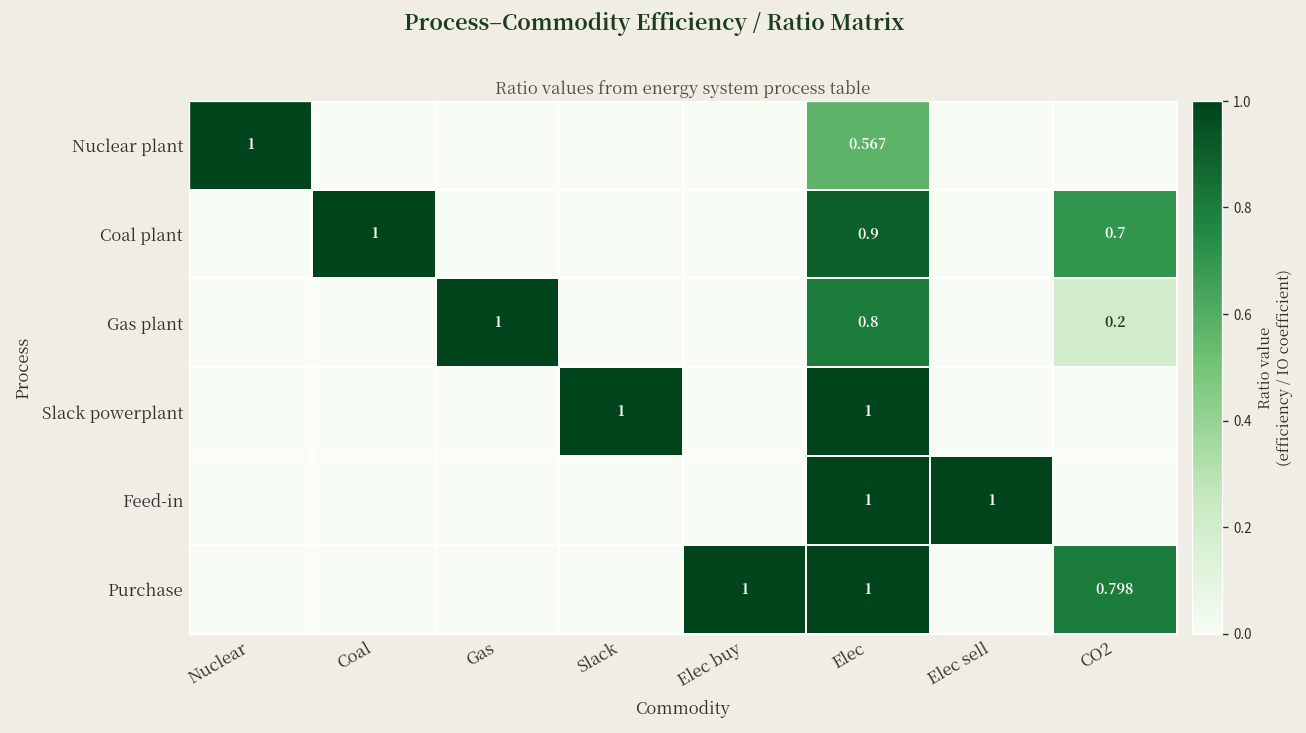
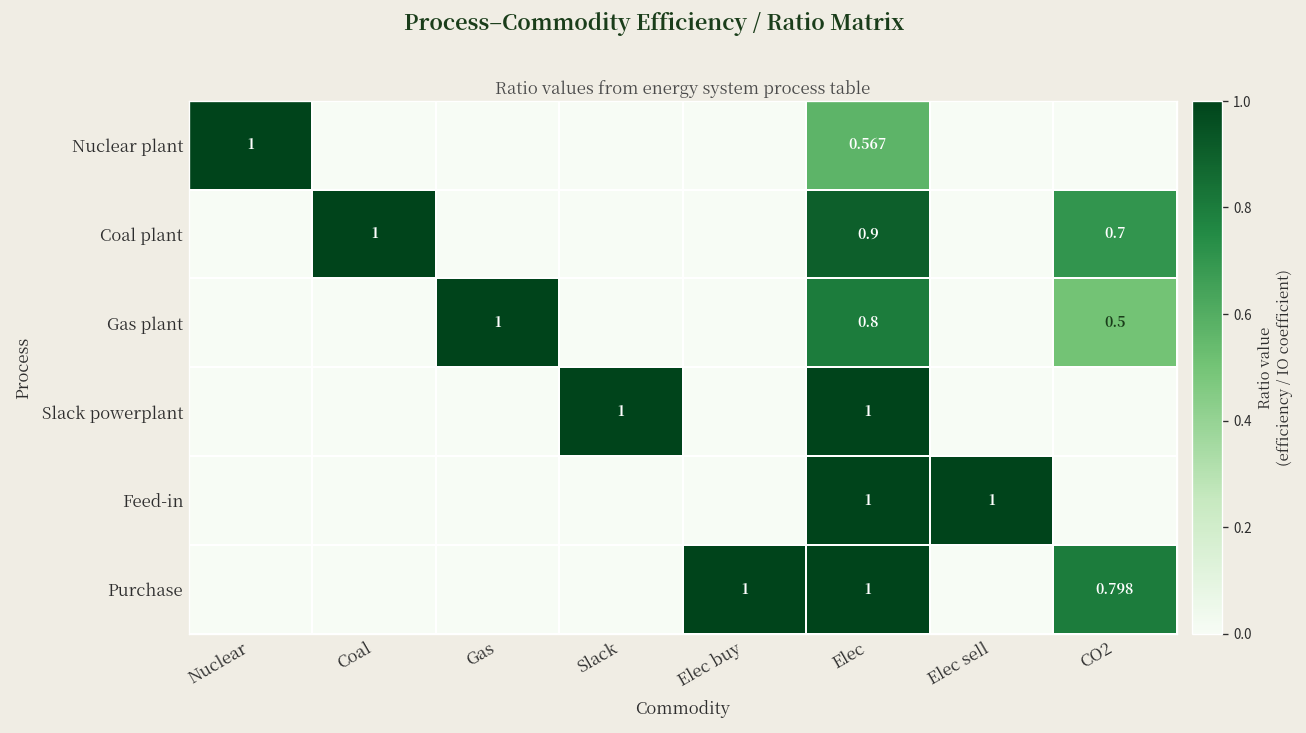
Gas plant, CO2: 0.2 -> 0.5
